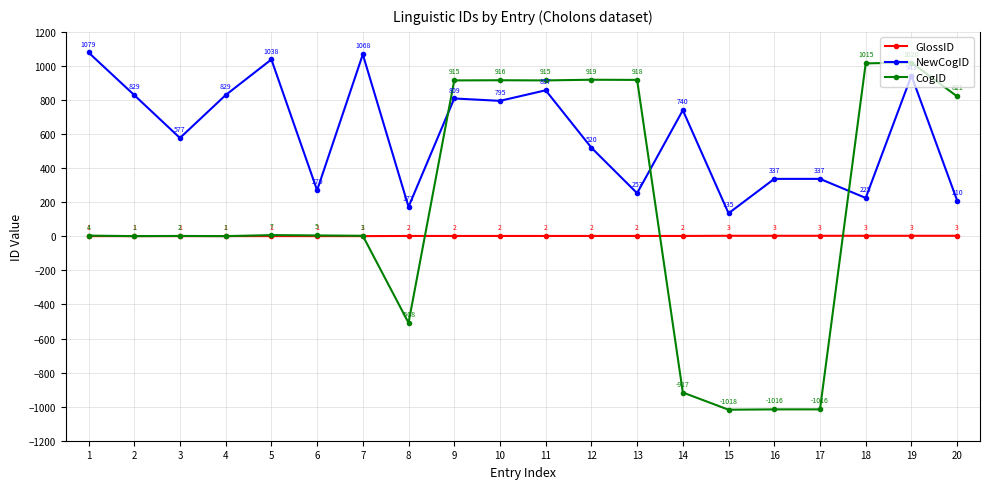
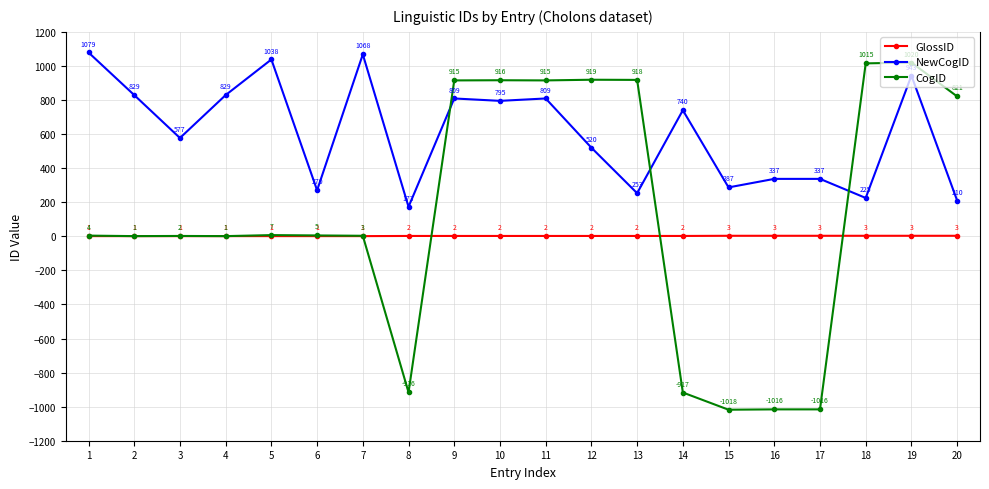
CogID, 8: -508 -> -916
NewCogID, 11: 857 -> 809
NewCogID, 15: 135 -> 287
